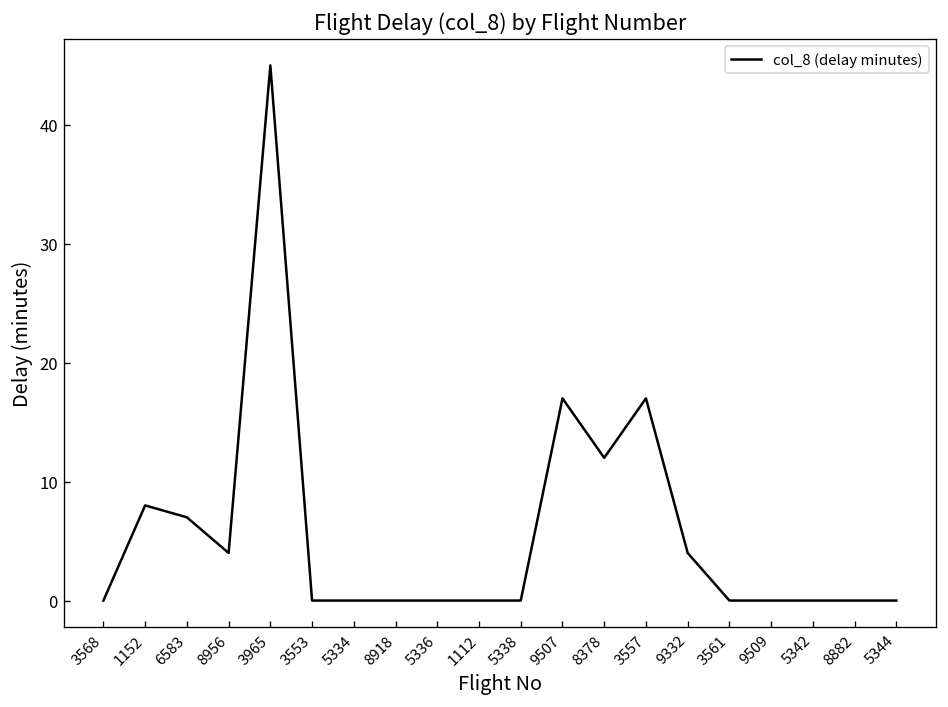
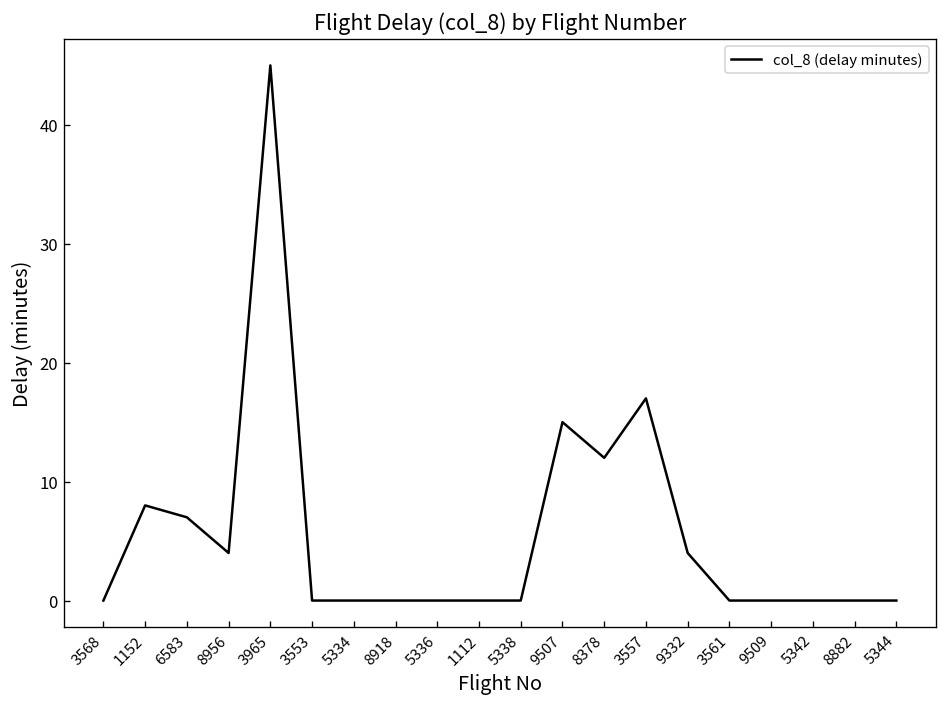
9507: 17 -> 15
